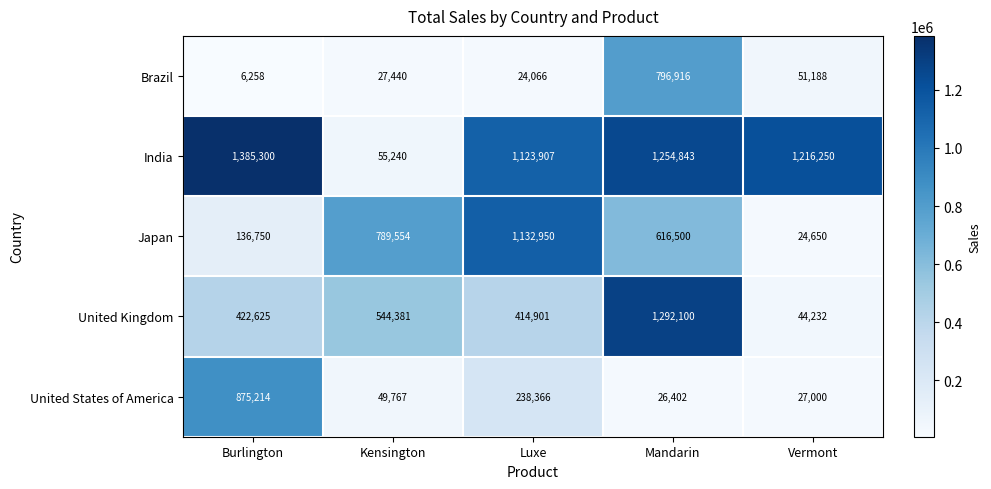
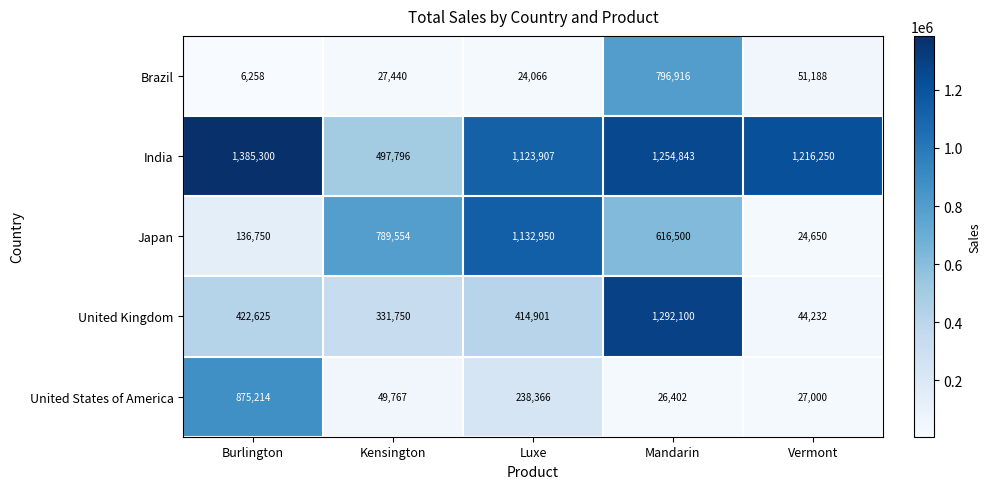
India, Kensington: 55,240 -> 497,796
United Kingdom, Kensington: 544,381 -> 331,750
